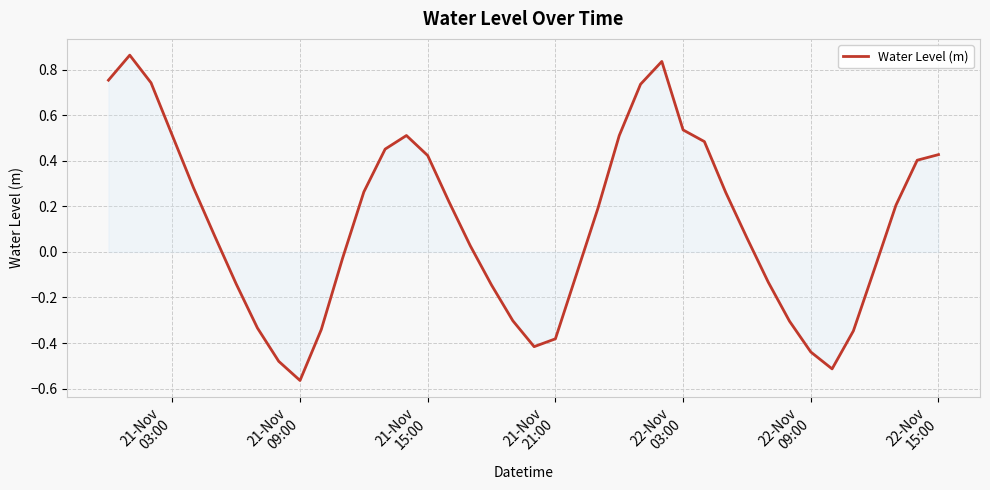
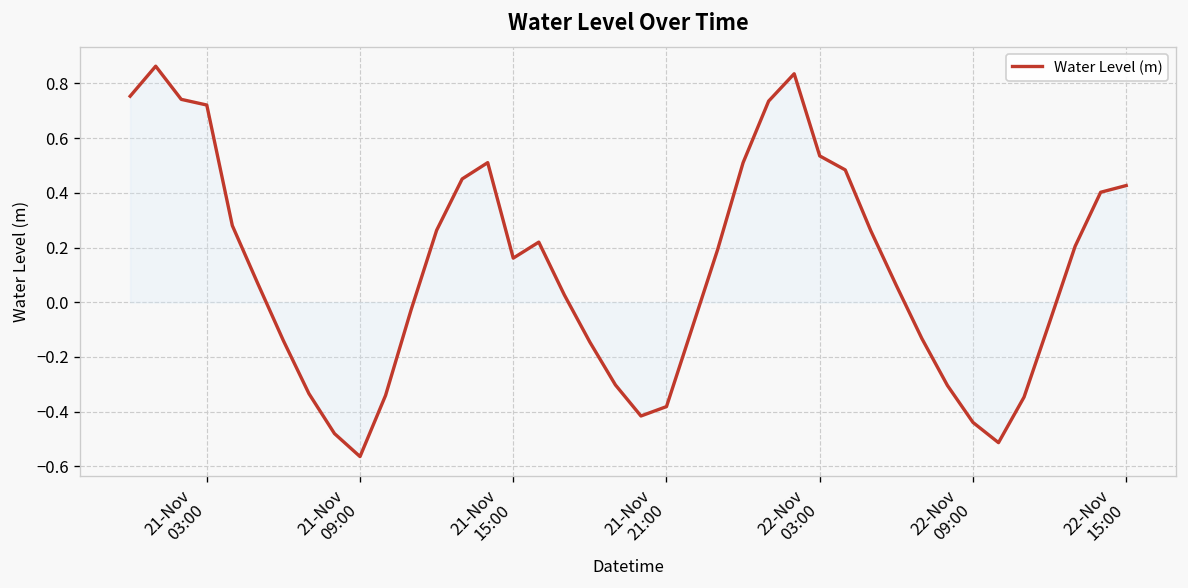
Water Level (m), 21-Nov 03:00: 0.51 -> 0.72
Water Level (m), 21-Nov 15:00: 0.42 -> 0.16
